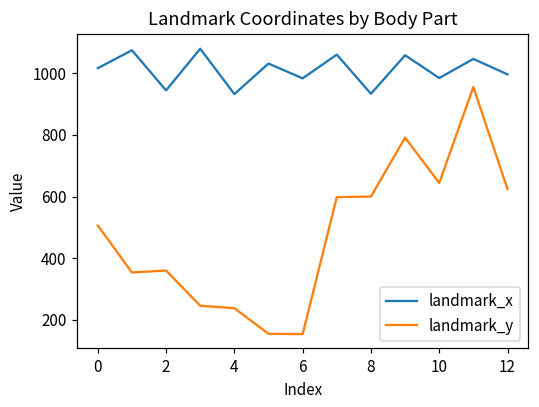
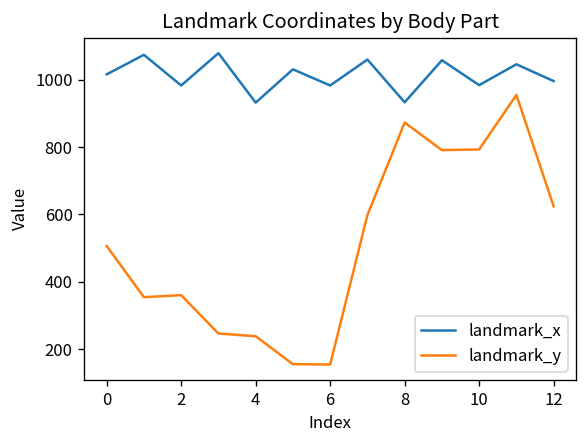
landmark_x, 2: 940 -> 980
landmark_y, 8: 600 -> 870
landmark_y, 10: 640 -> 790
